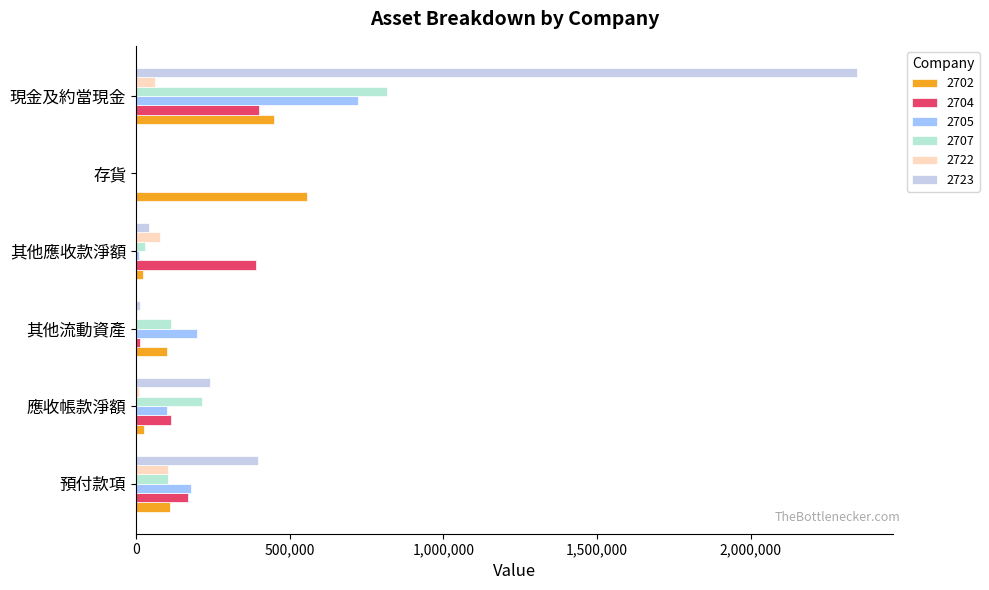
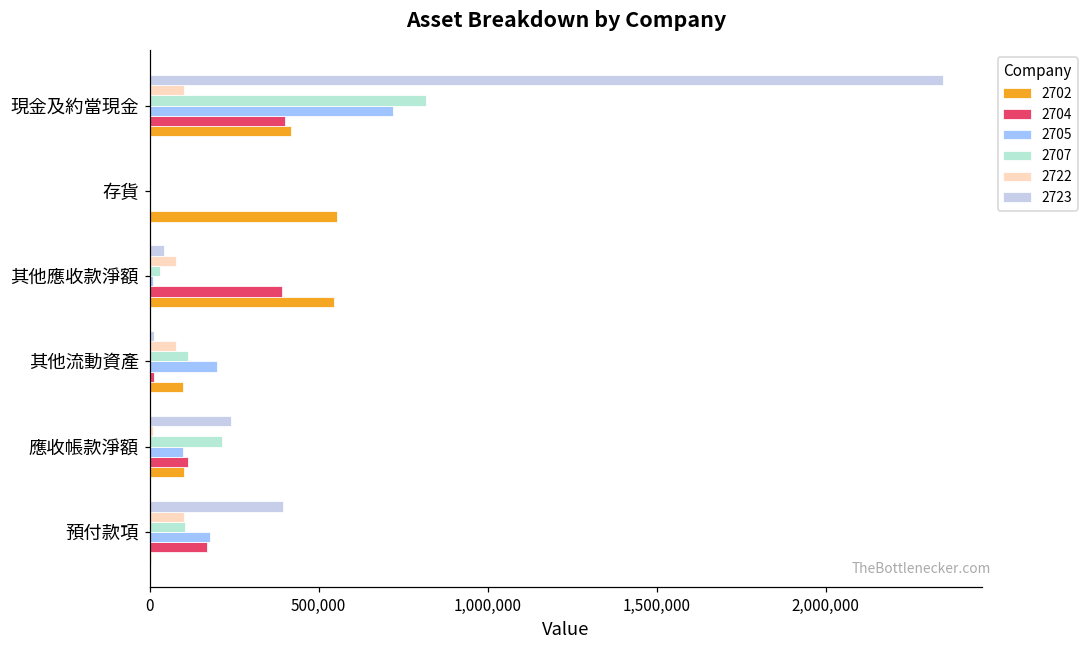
2722, 現金及約當現金: 60,000 -> 100,000
2702, 現金及約當現金: 450,000 -> 420,000
2702, 其他應收款淨額: 20,000 -> 540,000
2722, 其他流動資產: 0 -> 80,000
2702, 應收帳款淨額: 20,000 -> 100,000
2702, 預付款項: 110,000 -> 0
